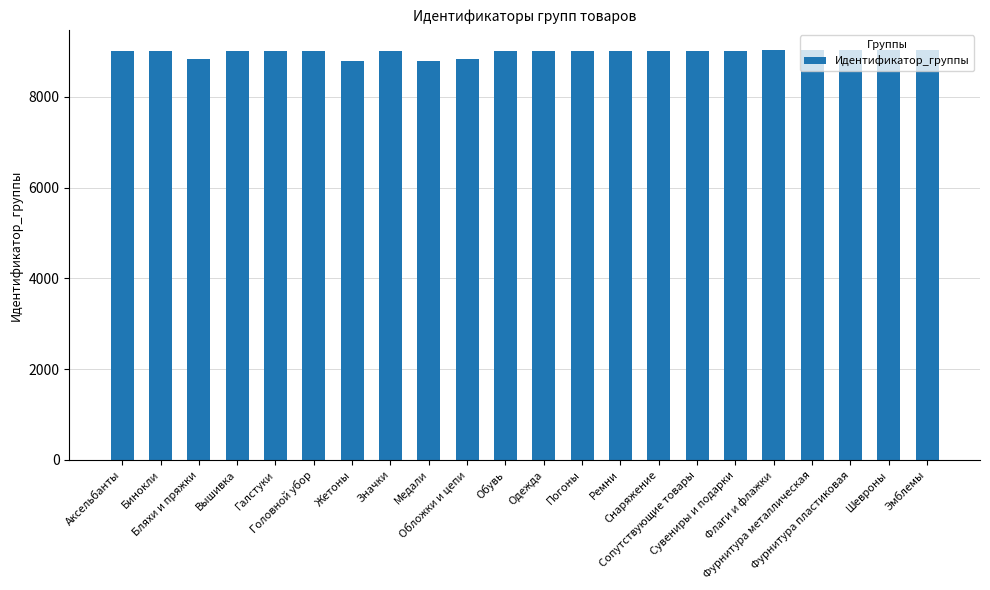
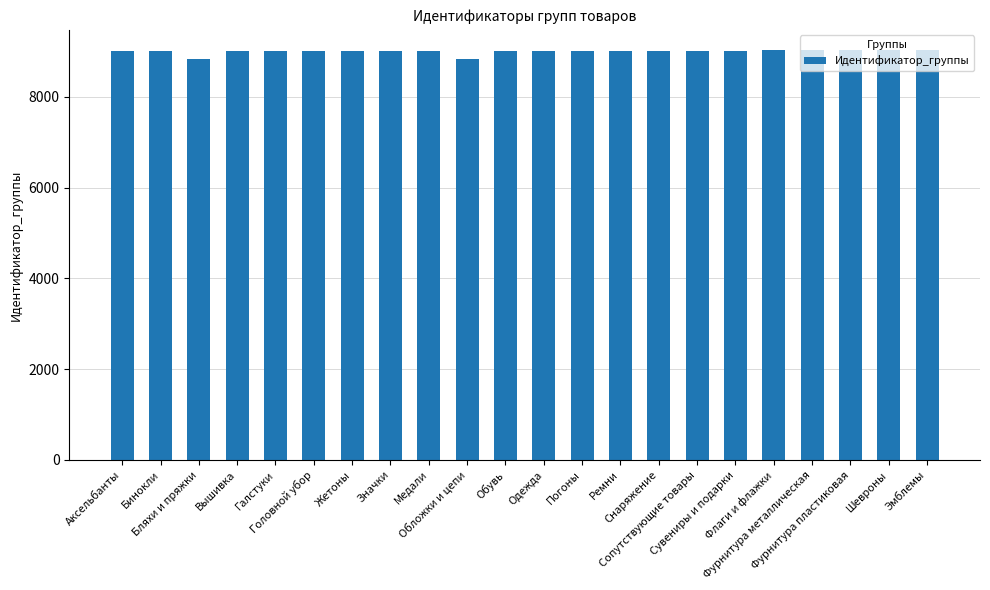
Жетоны: 8800 -> 9000
Медали: 8800 -> 9000
